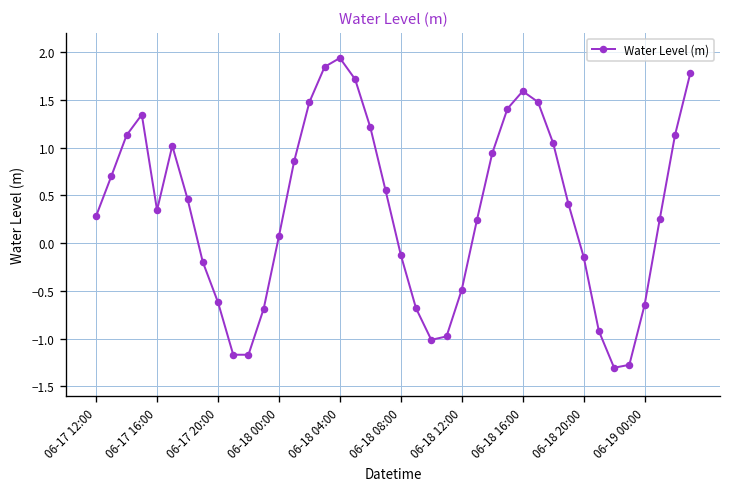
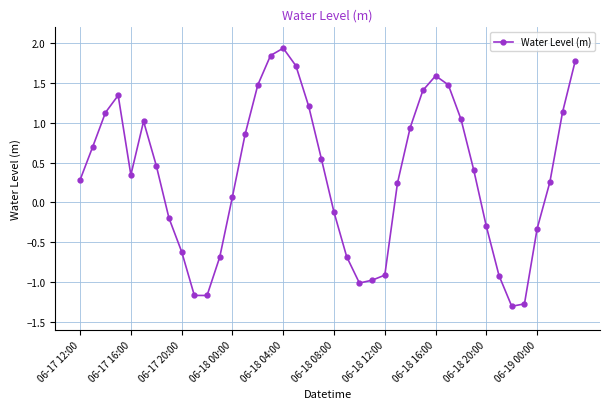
06-18 12:00: -0.5 -> -0.9
06-18 20:00: -0.1 -> -0.3
06-19 00:00: -0.6 -> -0.3
